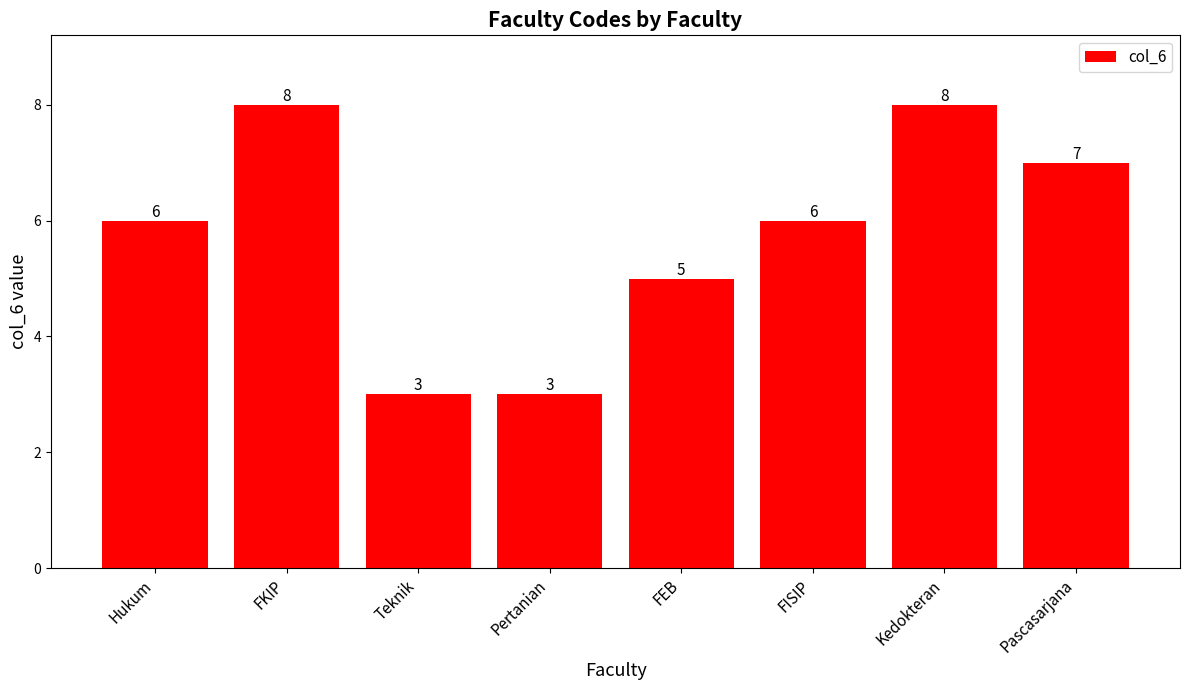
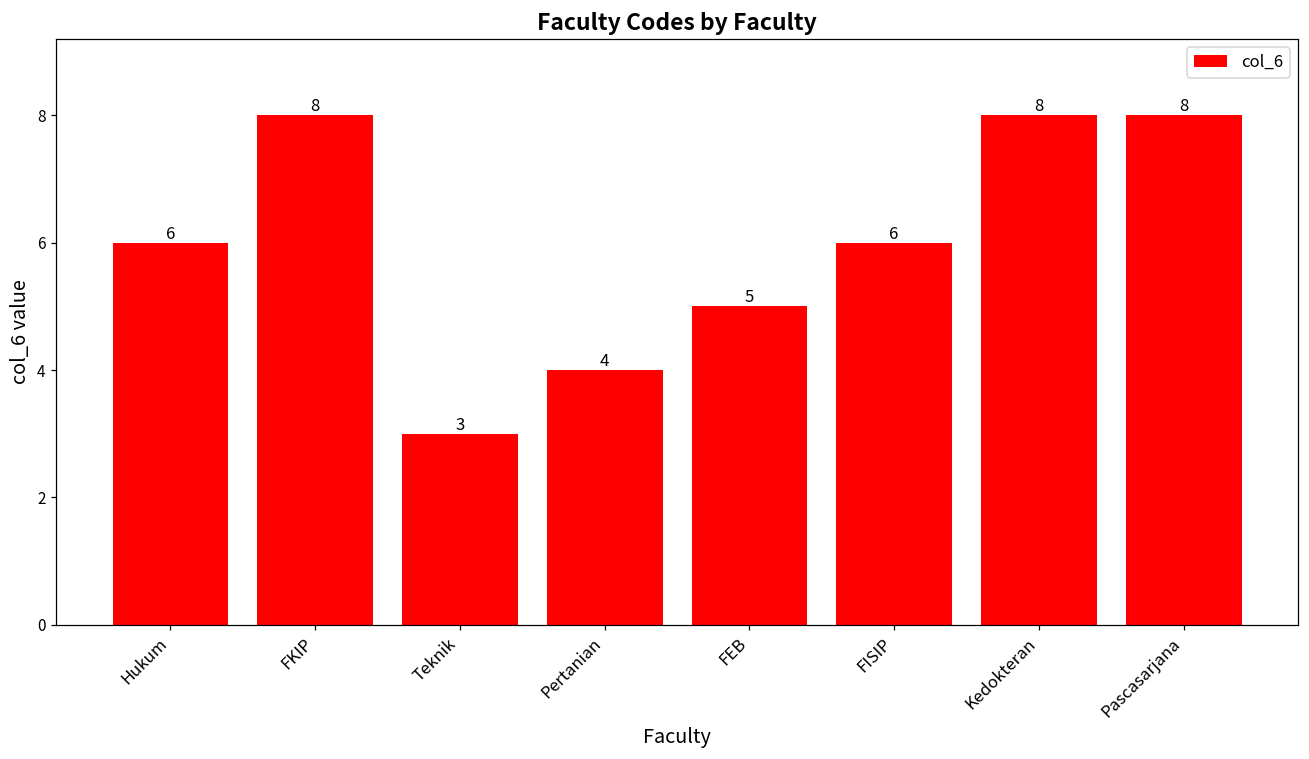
Pertanian: 3 -> 4
Pascasarjana: 7 -> 8
